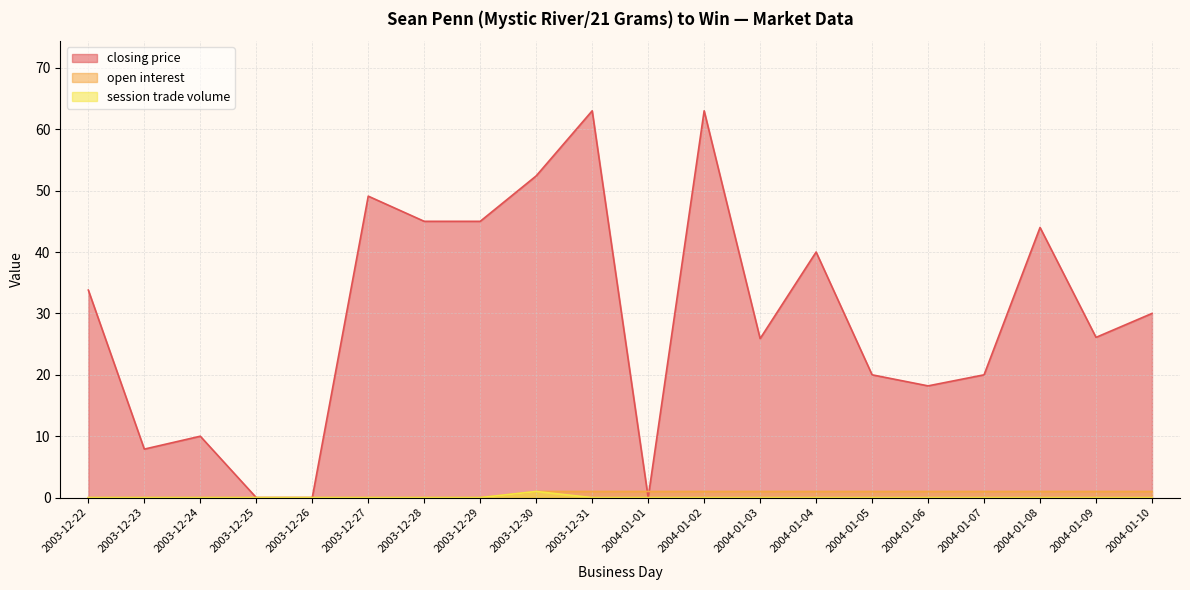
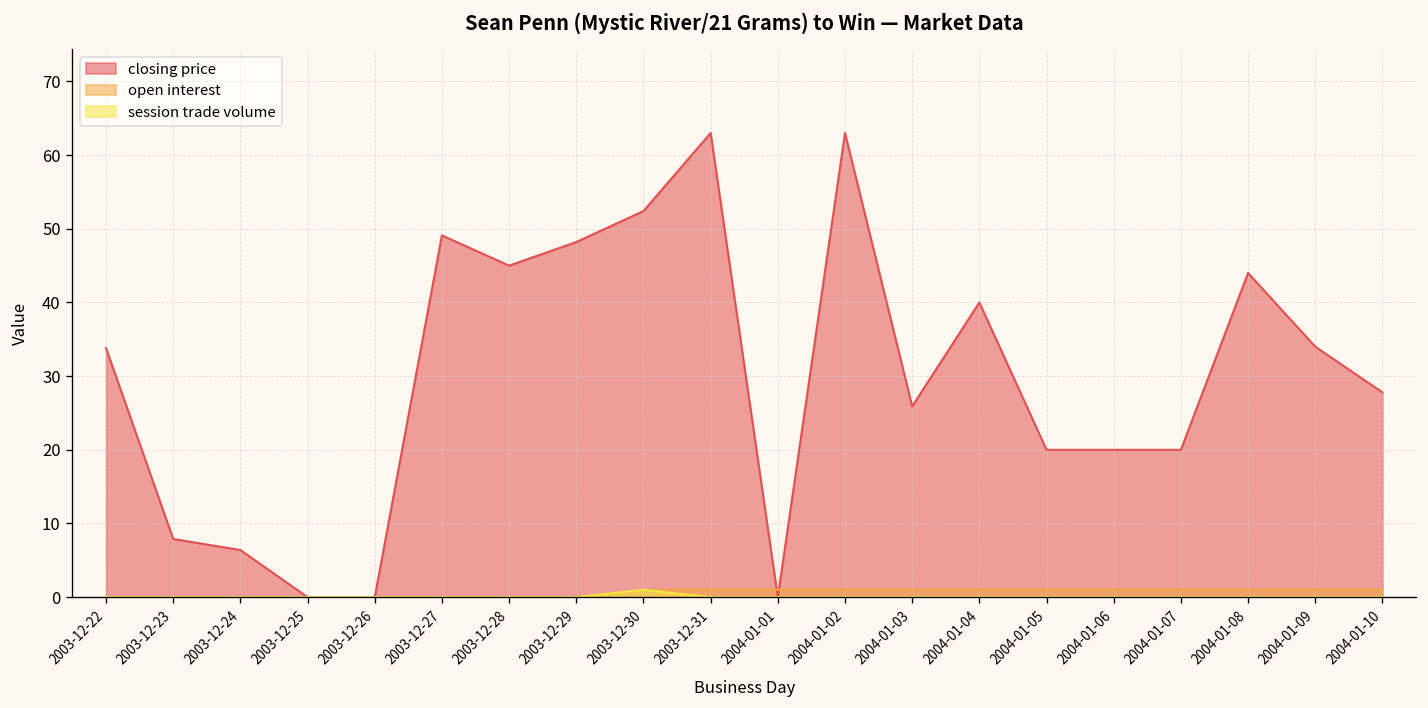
closing price, 2003-12-24: 10 -> 6
closing price, 2003-12-29: 45 -> 48
closing price, 2004-01-06: 18 -> 20
closing price, 2004-01-09: 26 -> 34
closing price, 2004-01-10: 30 -> 28
